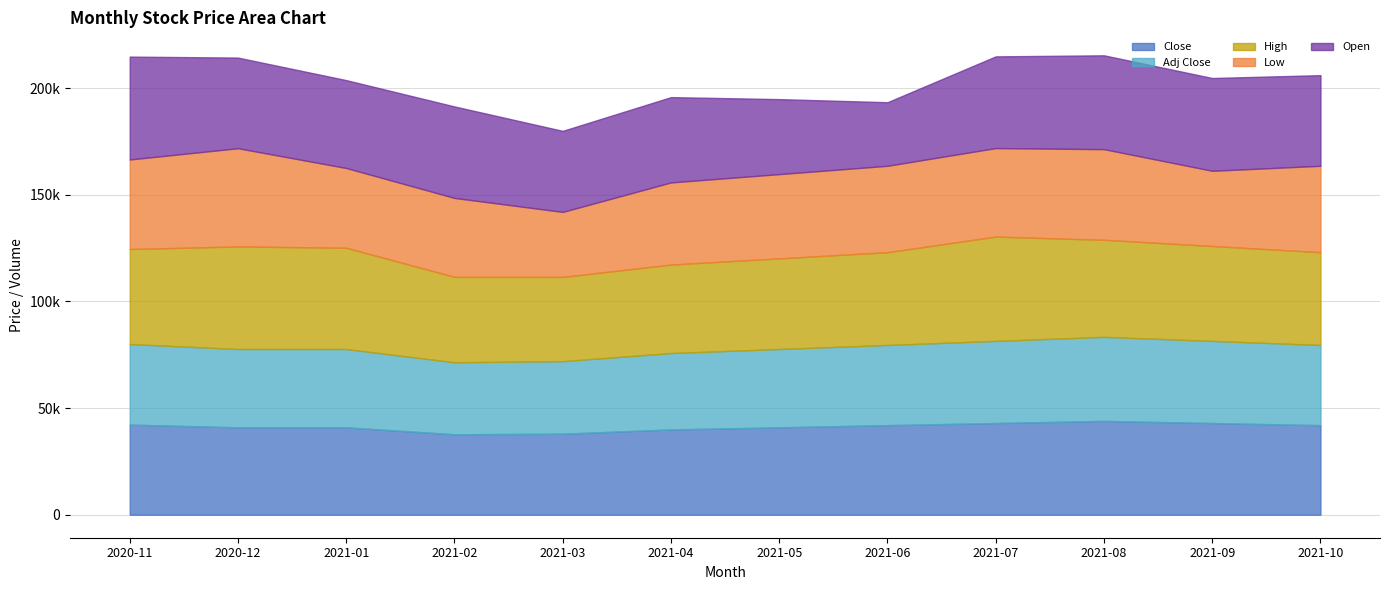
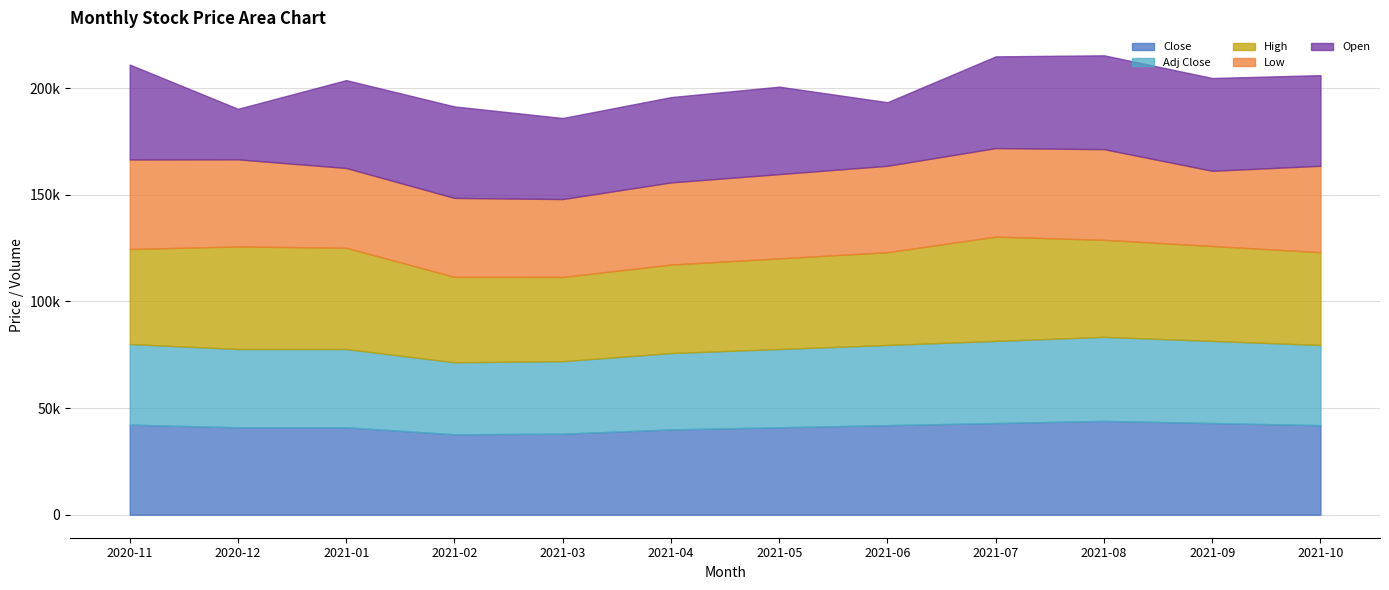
Open, 2020-11: 48000 -> 45000
Low, 2020-12: 46000 -> 41000
Open, 2020-12: 43000 -> 24000
Low, 2021-03: 30000 -> 37000
Open, 2021-05: 35000 -> 41000
